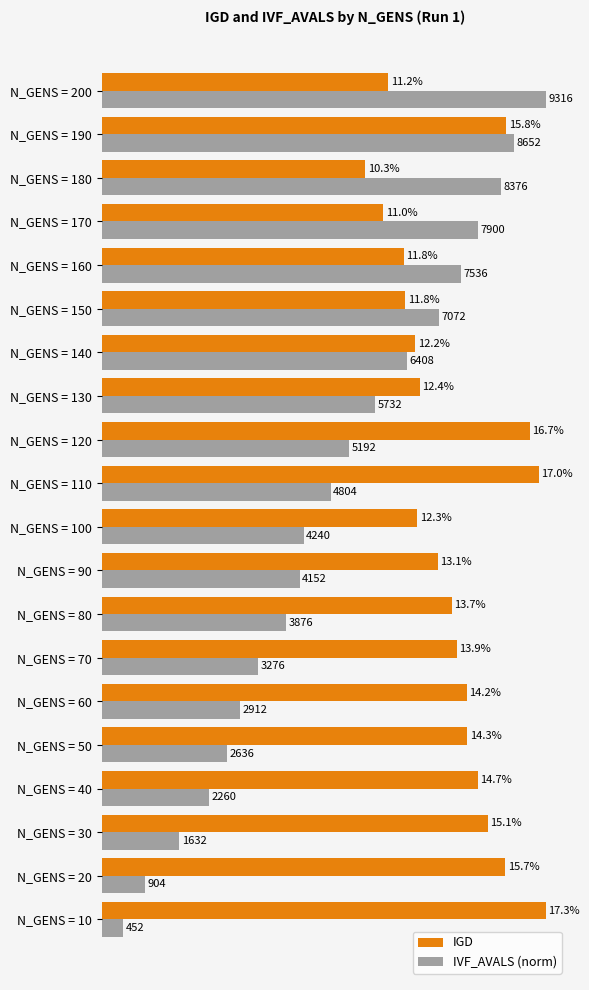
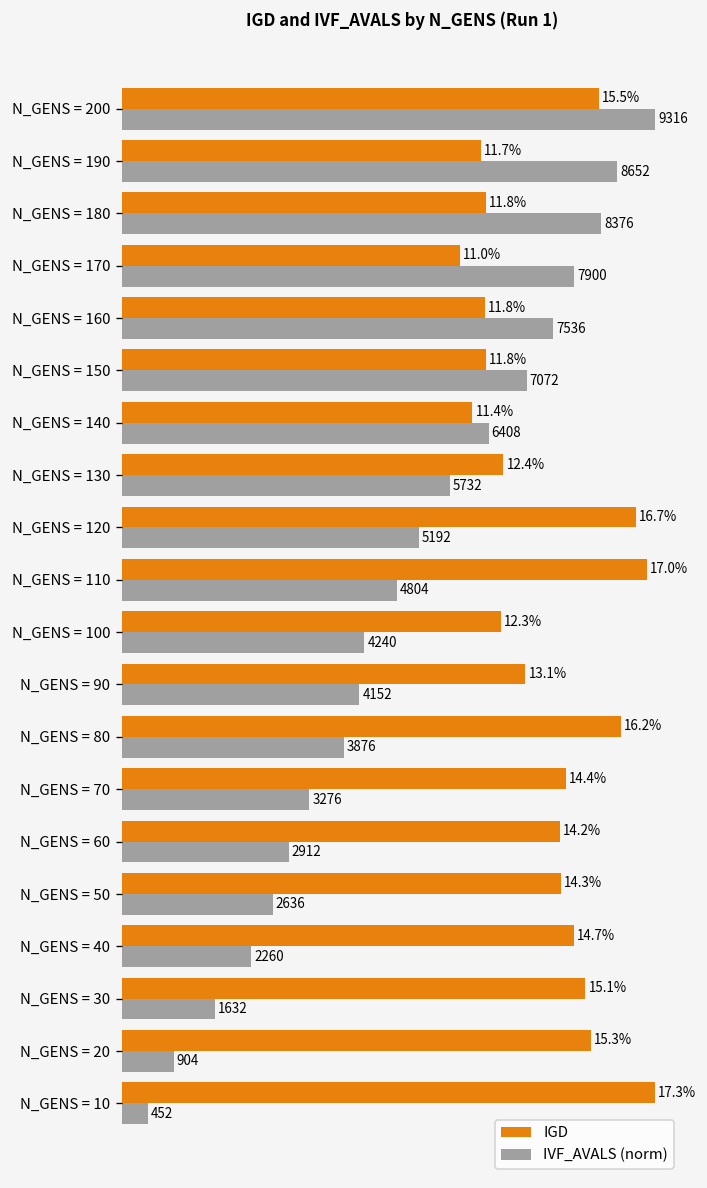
IGD, N_GENS = 200: 11.2% -> 15.5%
IGD, N_GENS = 190: 15.8% -> 11.7%
IGD, N_GENS = 180: 10.3% -> 11.8%
IGD, N_GENS = 140: 12.2% -> 11.4%
IGD, N_GENS = 80: 13.7% -> 16.2%
IGD, N_GENS = 70: 13.9% -> 14.4%
IGD, N_GENS = 20: 15.7% -> 15.3%
